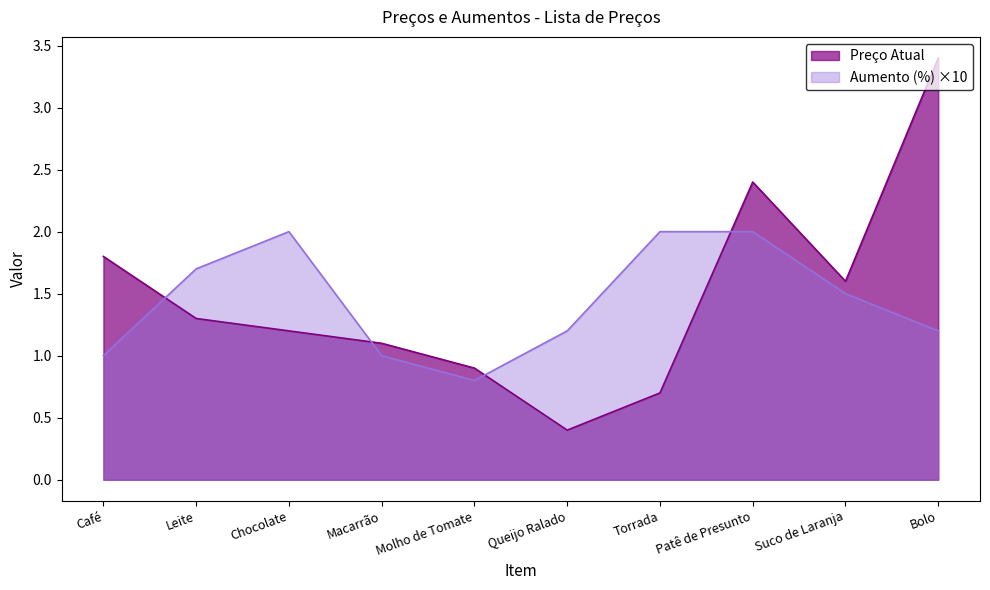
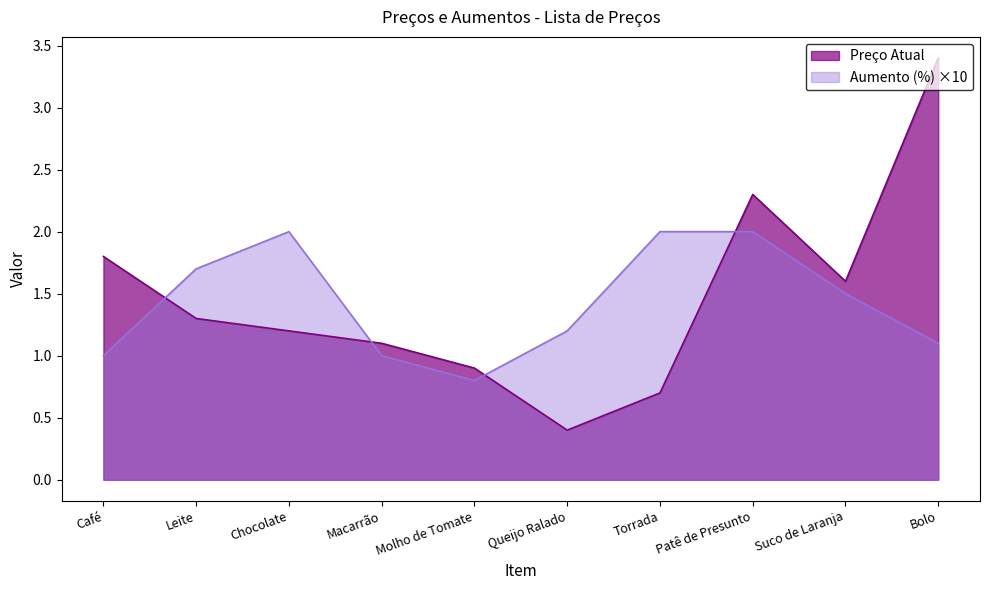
Preço Atual, Patê de Presunto: 2.4 -> 2.3
Aumento (%) ×10, Bolo: 1.20 -> 1.10
